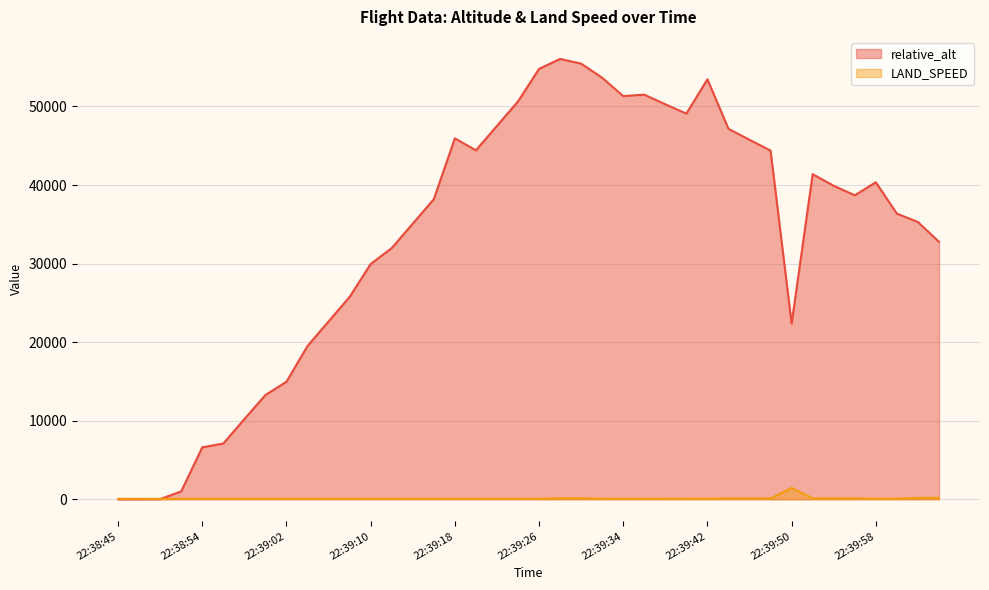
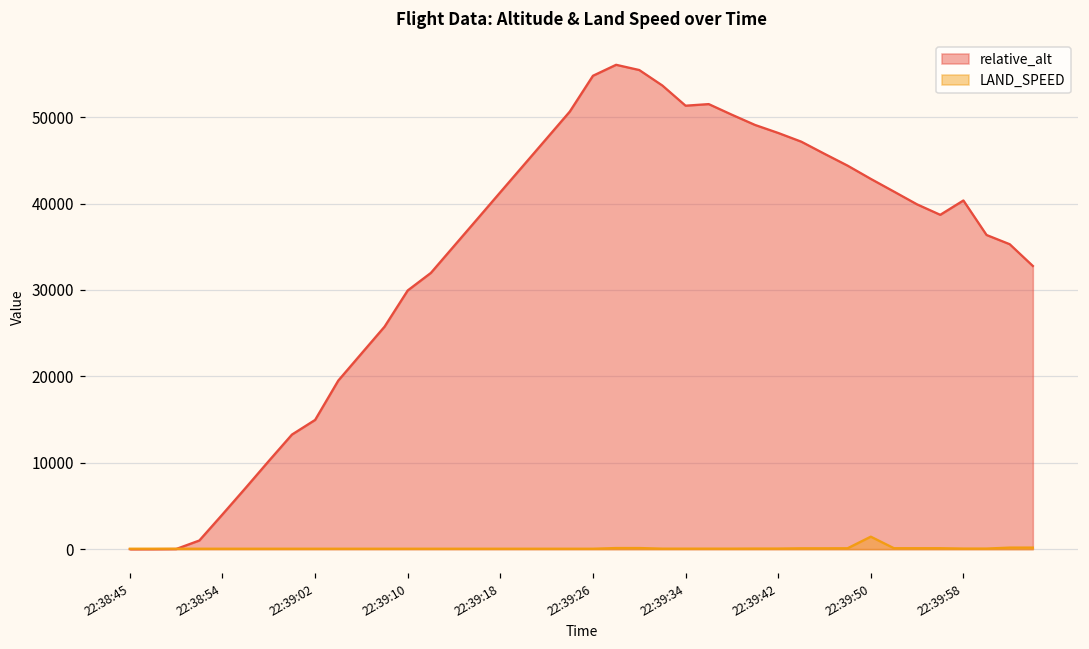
relative_alt, 22:38:54: 7000 -> 4000
relative_alt, 22:39:18: 46000 -> 41000
relative_alt, 22:39:42: 53000 -> 48000
relative_alt, 22:39:50: 22000 -> 43000
